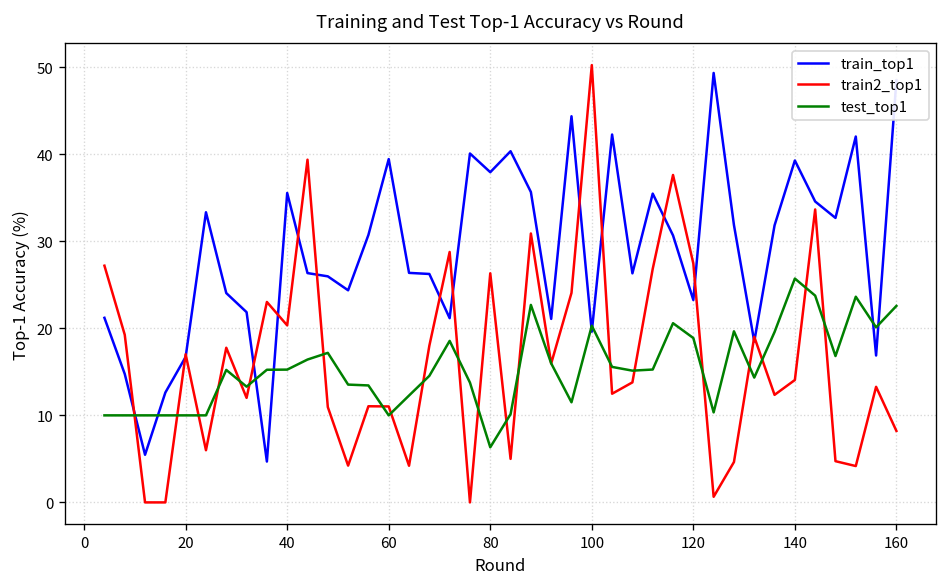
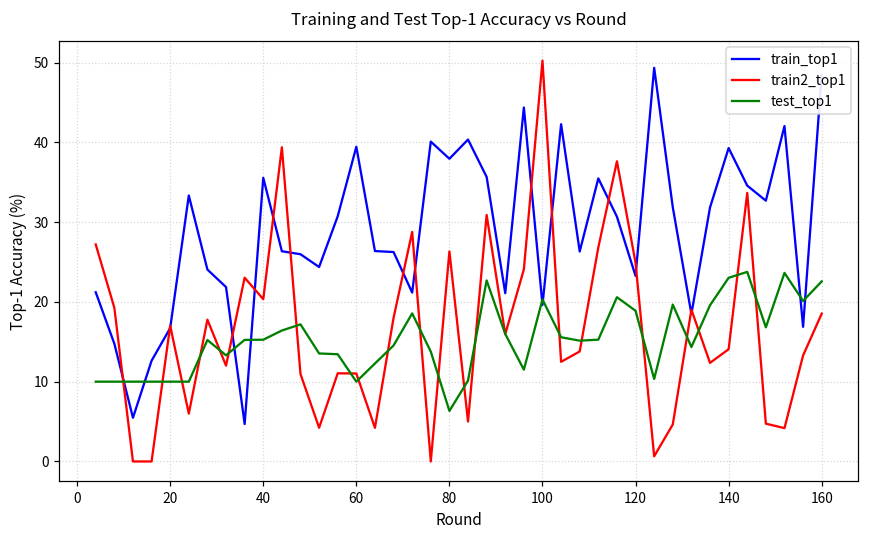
train2_top1, 120: 27 -> 25
test_top1, 140: 26 -> 23
train2_top1, 160: 8 -> 19
